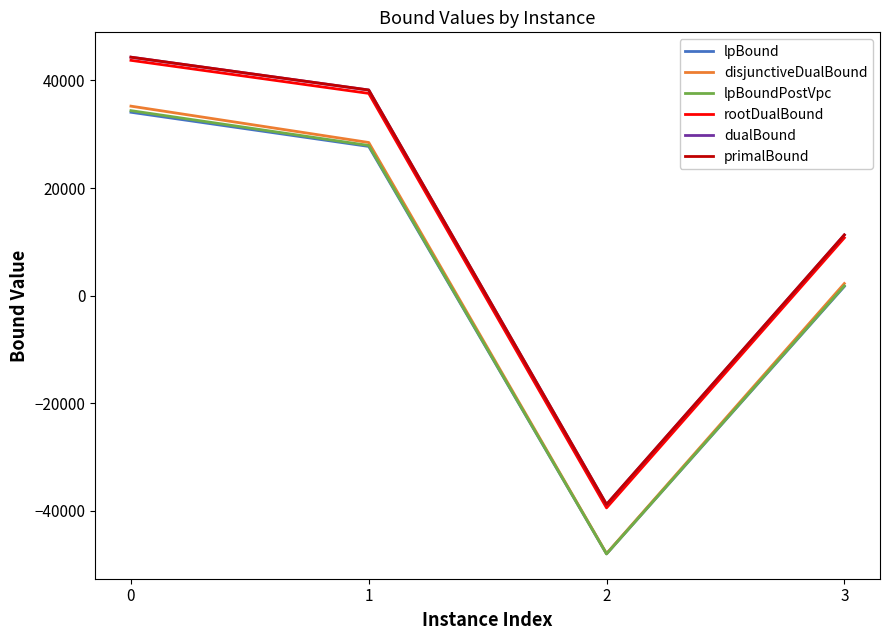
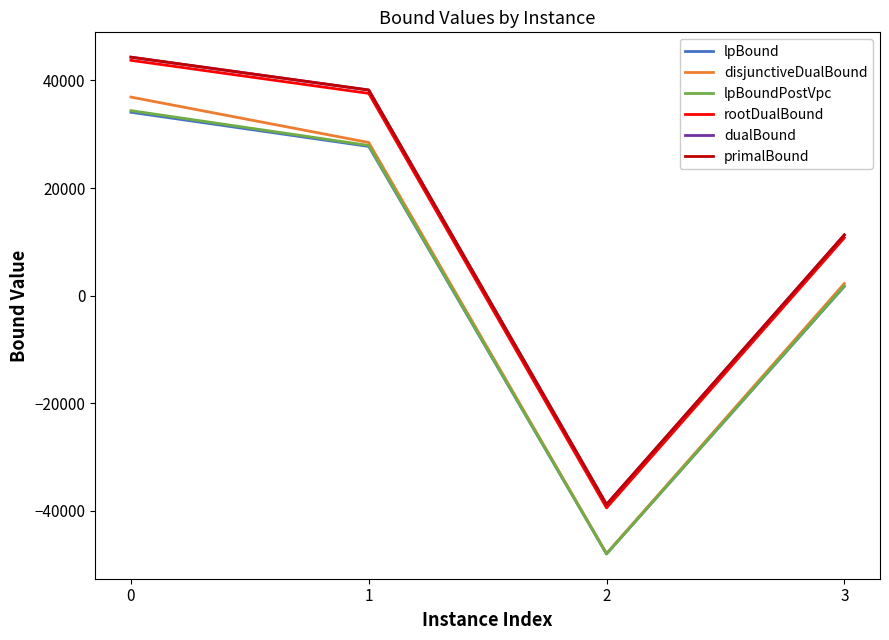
disjunctiveDualBound, 0: 35000 -> 37000
